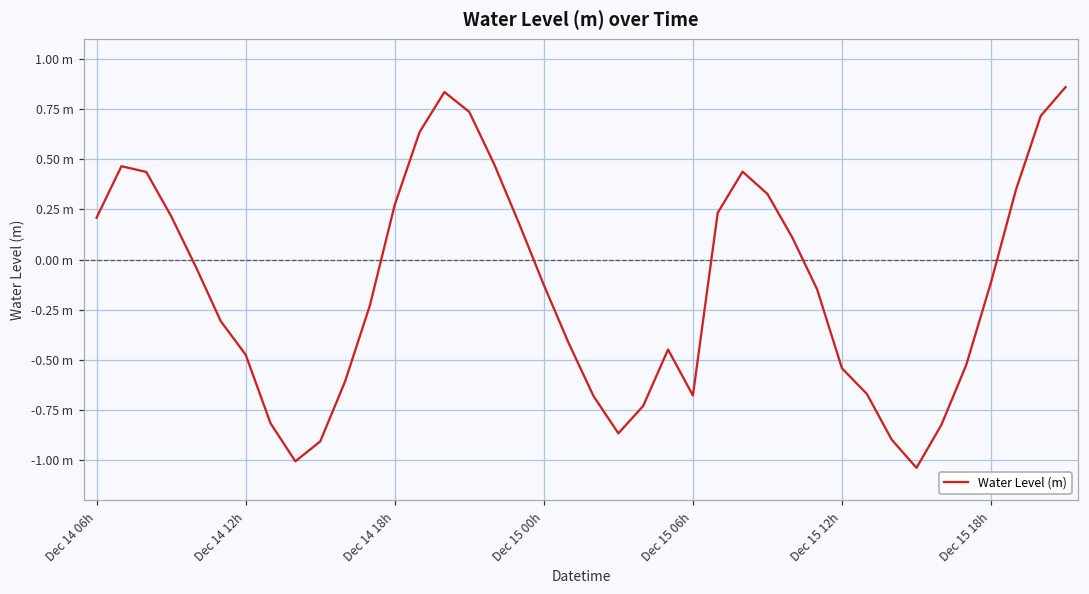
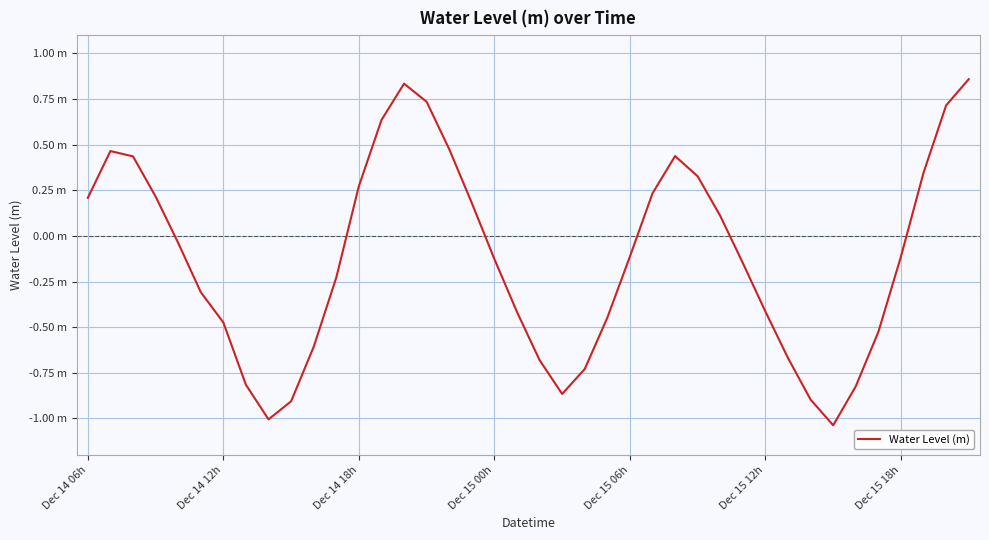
Dec 15 06h: -0.68 m -> -0.11 m
Dec 15 12h: -0.54 m -> -0.41 m
